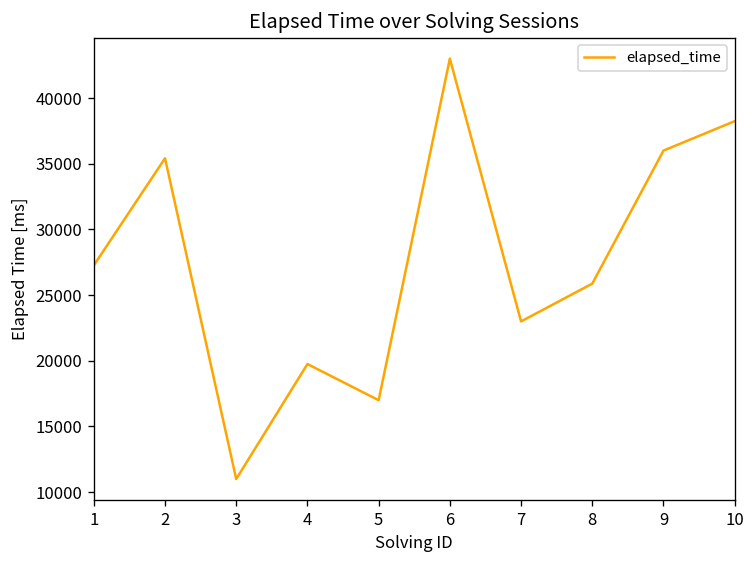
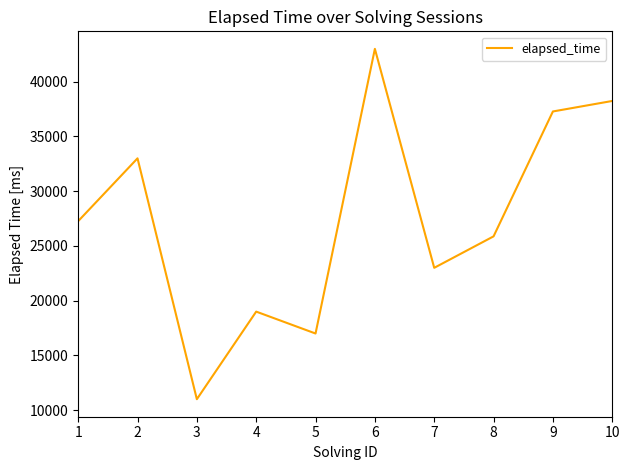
2: 35400 -> 33000
4: 19800 -> 19000
9: 36000 -> 37300
